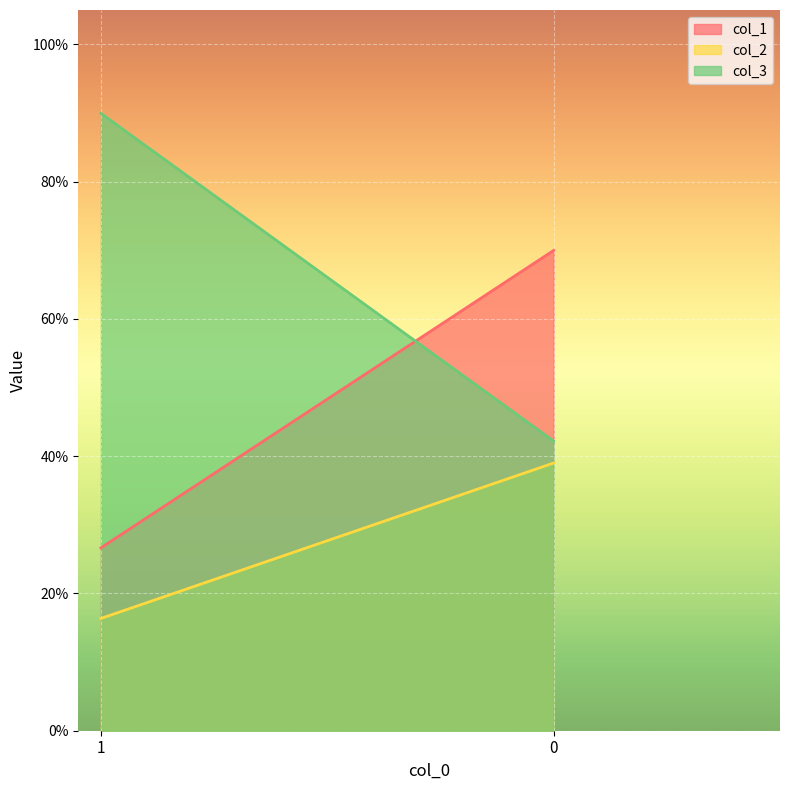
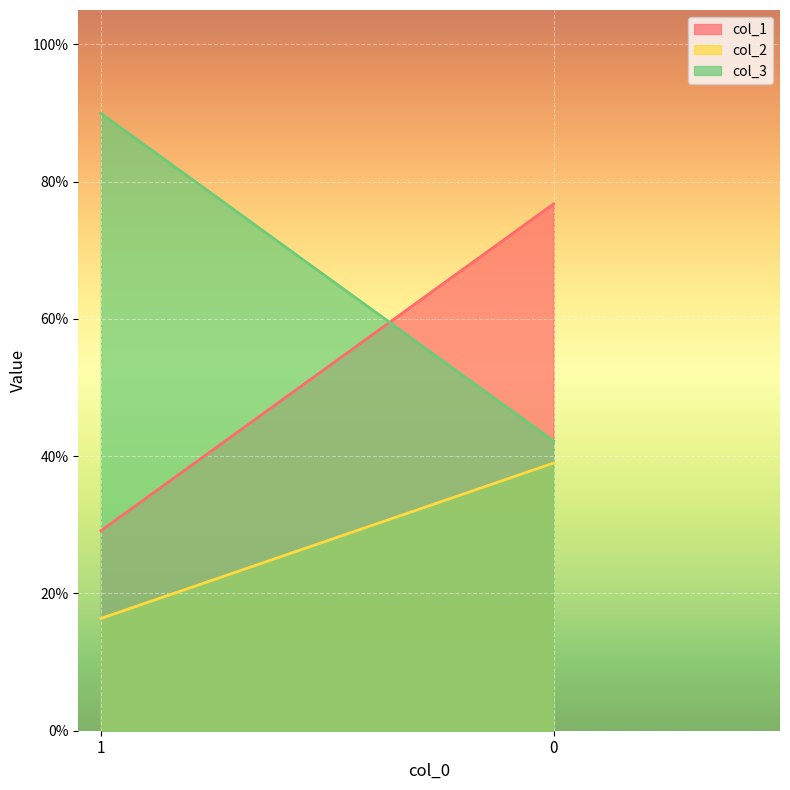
col_1, 1: 27% -> 29%
col_1, 0: 70% -> 77%
